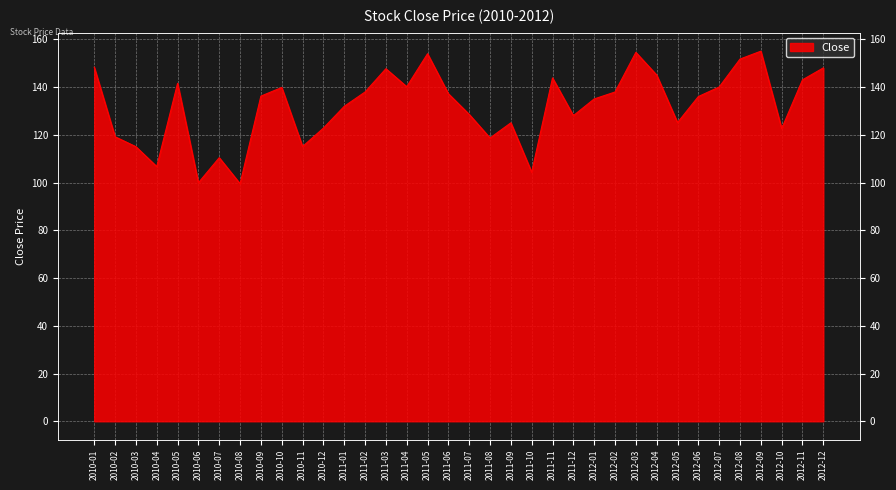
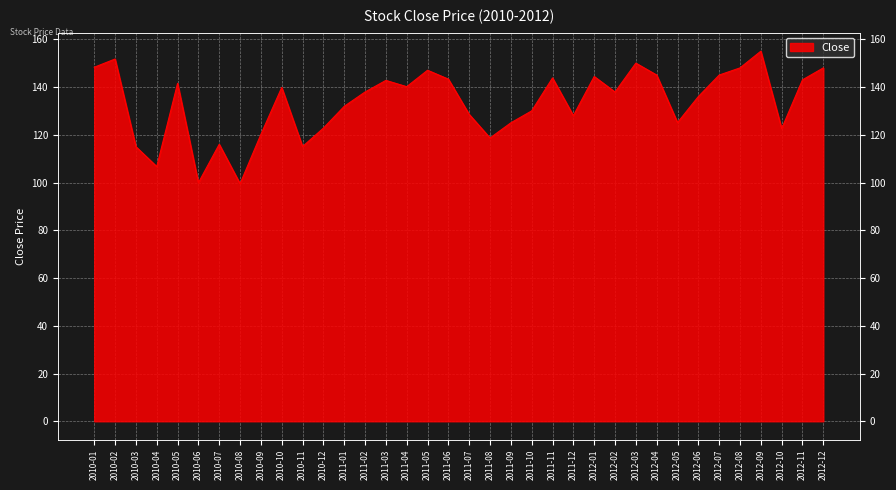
2010-02: 119 -> 152
2010-07: 110 -> 116
2010-09: 136 -> 120
2011-03: 148 -> 143
2011-05: 154 -> 147
2011-06: 137 -> 143
2011-10: 104 -> 130
2012-01: 135 -> 144
2012-03: 155 -> 150
2012-07: 140 -> 145
2012-08: 152 -> 148
